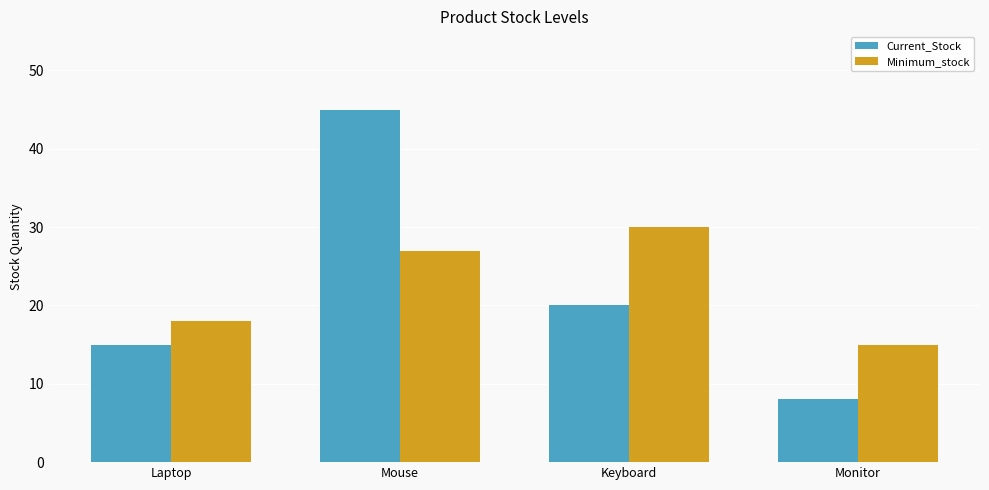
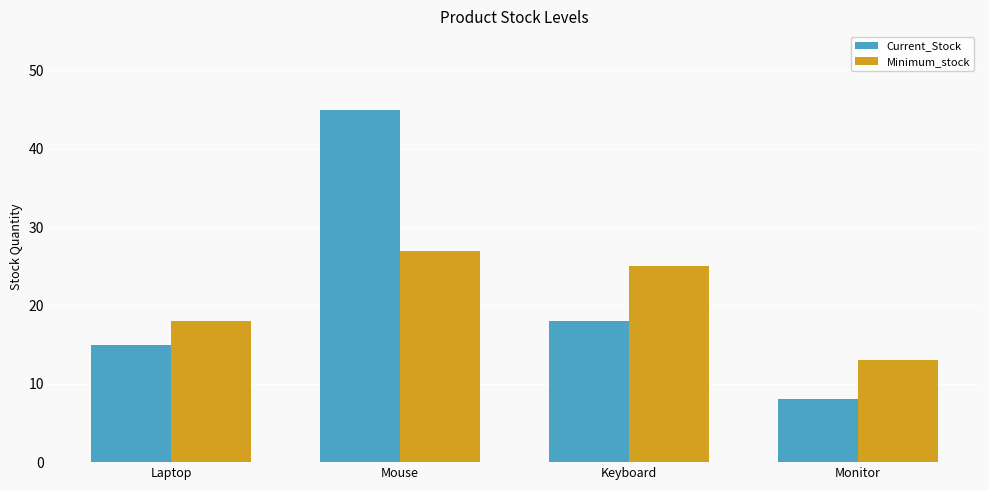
Current_Stock, Keyboard: 20 -> 18
Minimum_stock, Keyboard: 30 -> 25
Minimum_stock, Monitor: 15 -> 13
